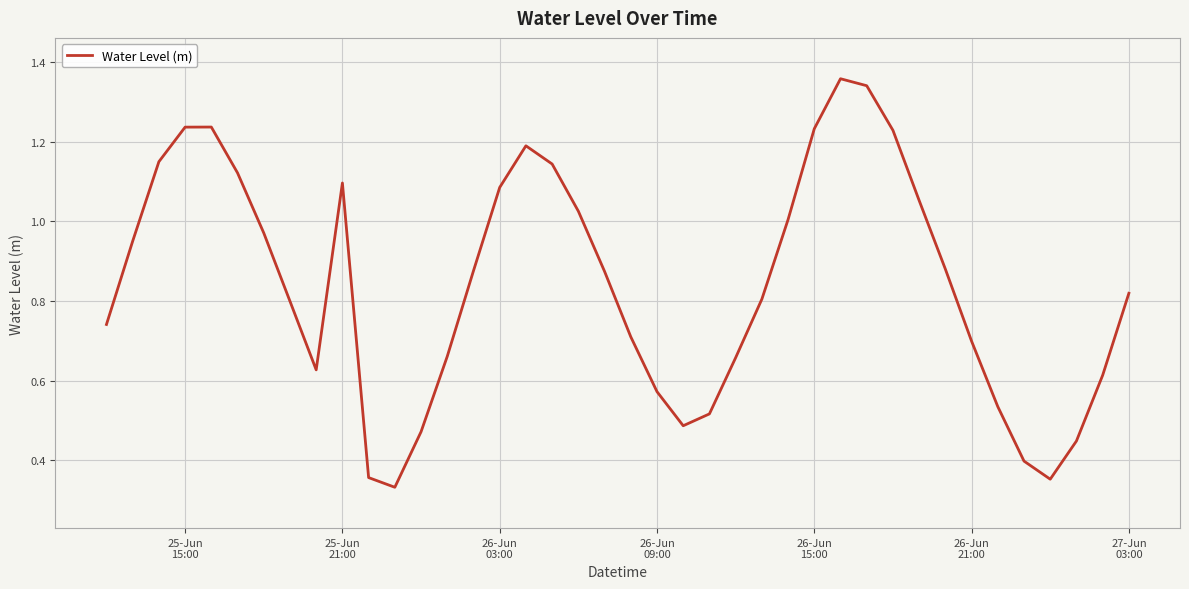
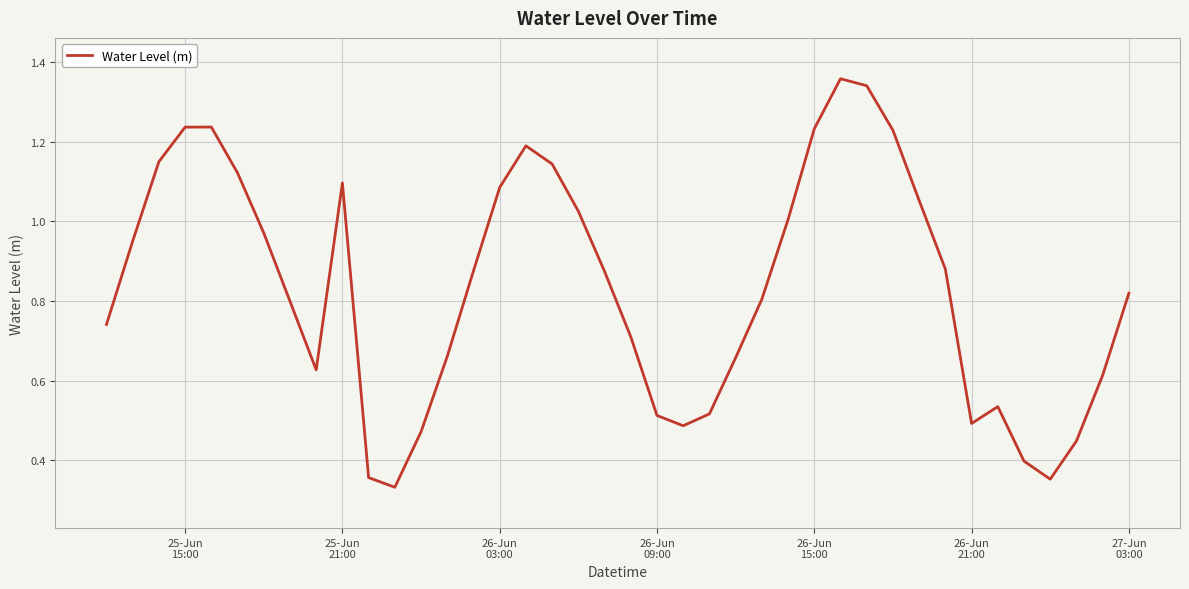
26-Jun 09:00: 0.57 -> 0.51
26-Jun 21:00: 0.70 -> 0.49
